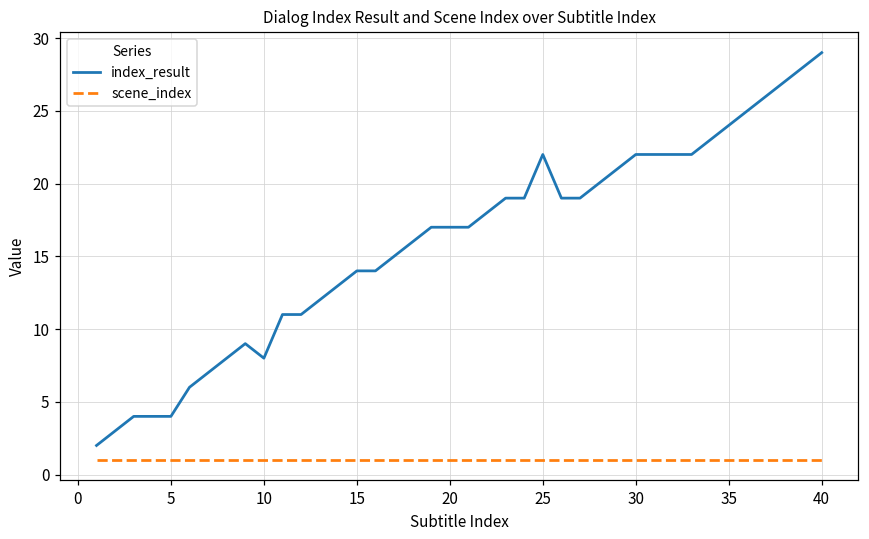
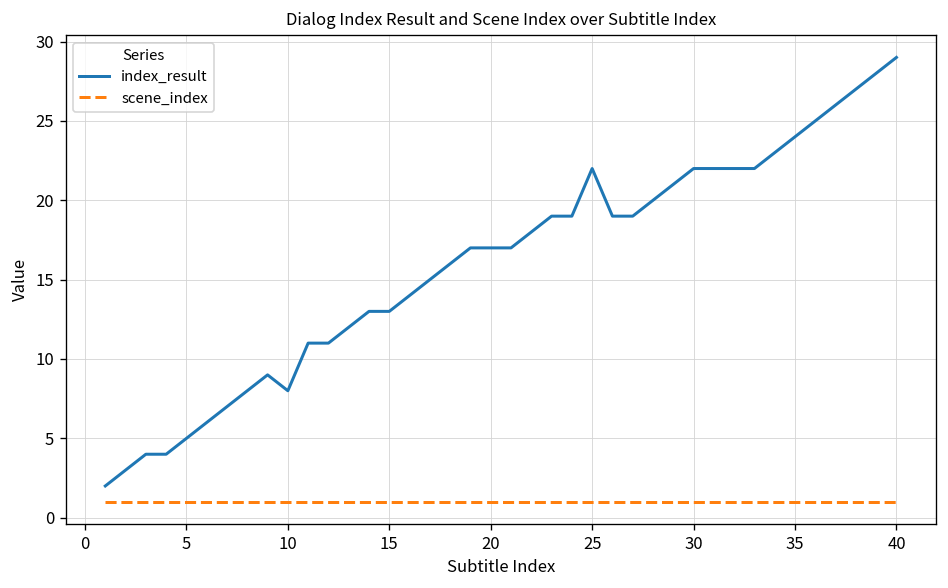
index_result, 5: 4 -> 5
index_result, 15: 14 -> 13
